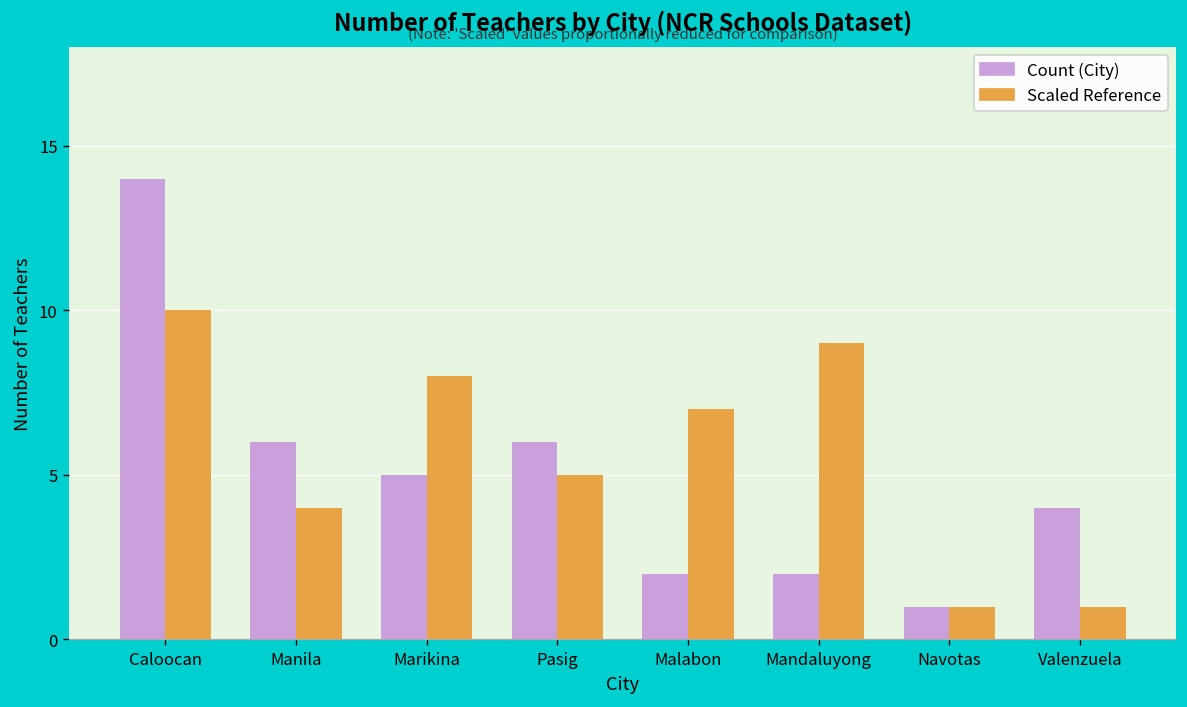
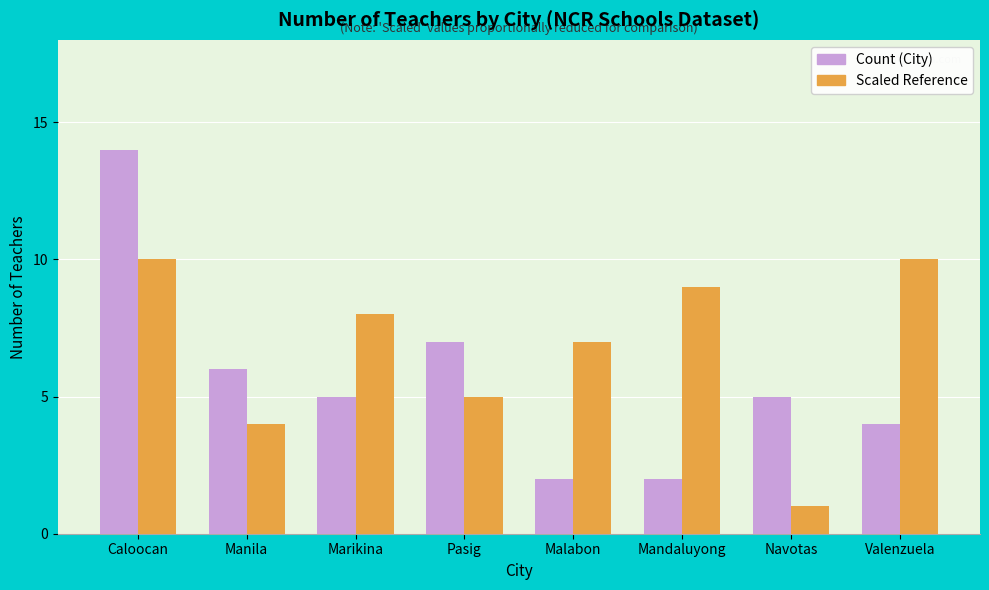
Count (City), Pasig: 6 -> 7
Count (City), Navotas: 1 -> 5
Scaled Reference, Valenzuela: 1 -> 10
